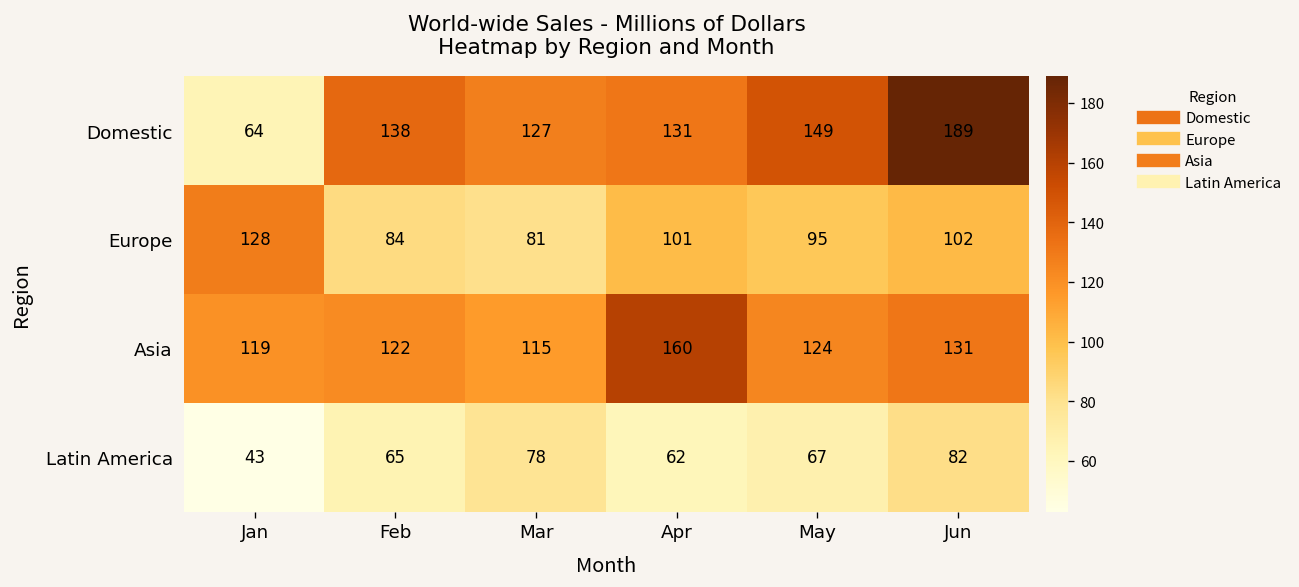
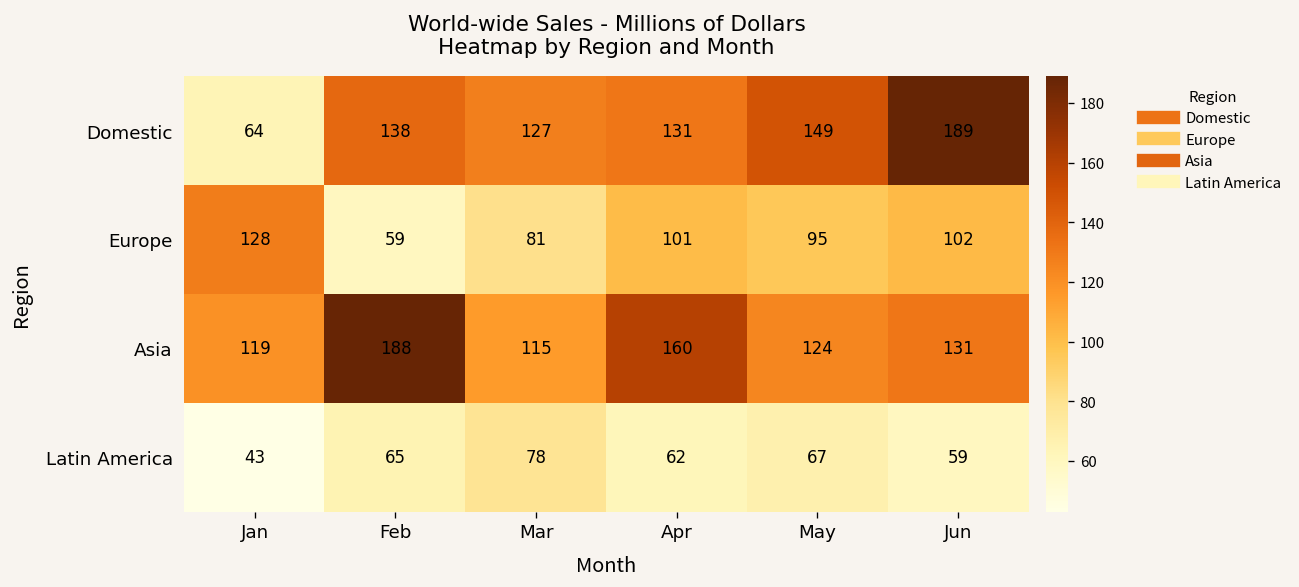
Europe, Feb: 84 -> 59
Asia, Feb: 122 -> 188
Latin America, Jun: 82 -> 59
